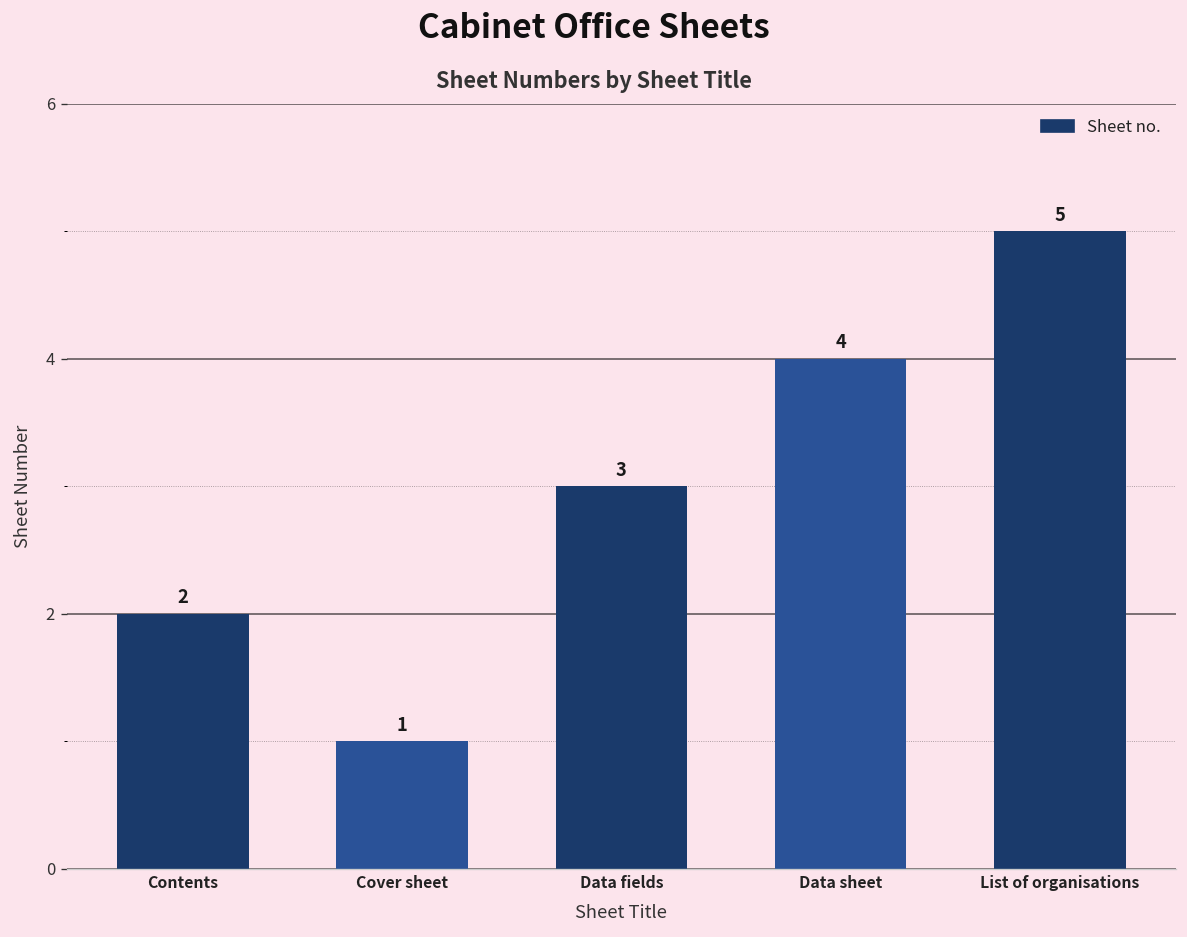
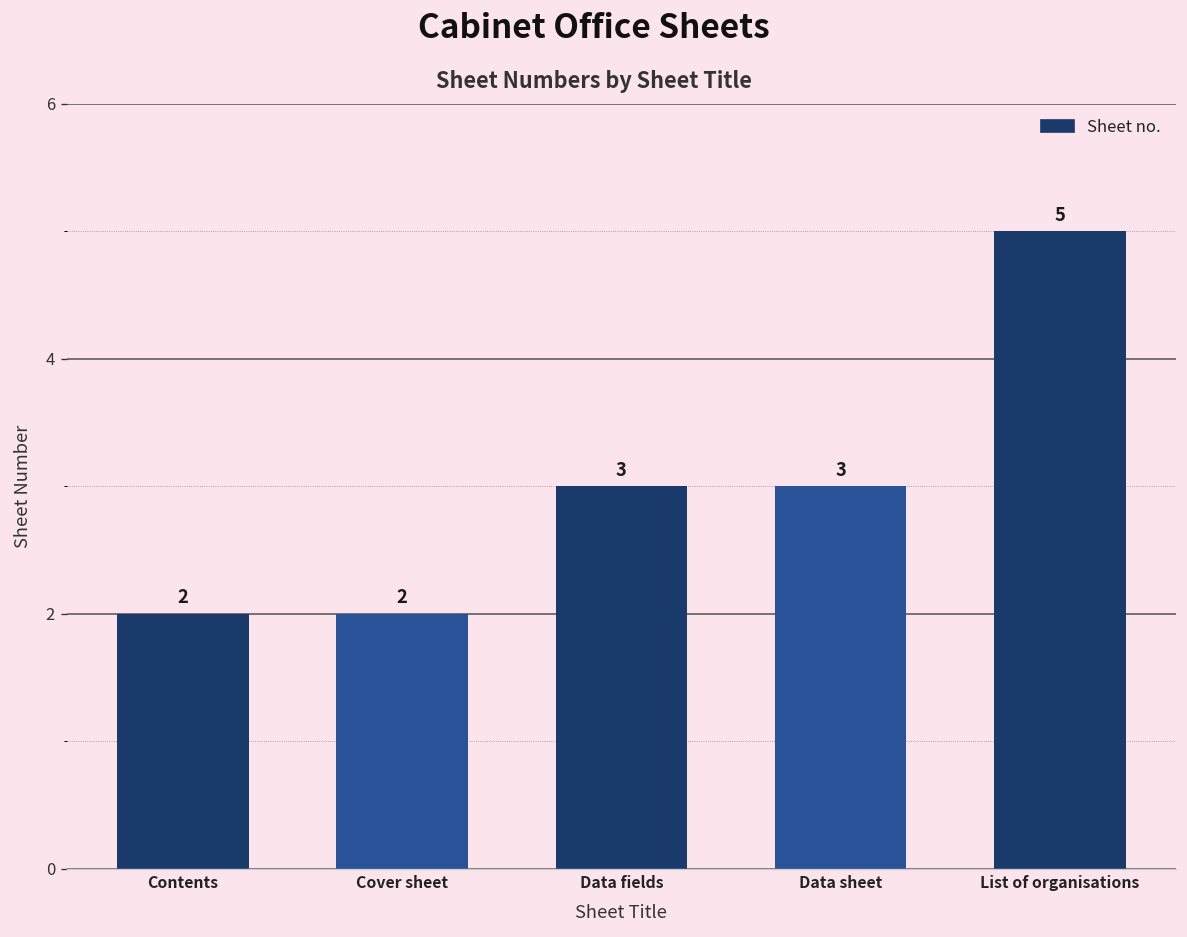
Cover sheet: 1 -> 2
Data sheet: 4 -> 3
